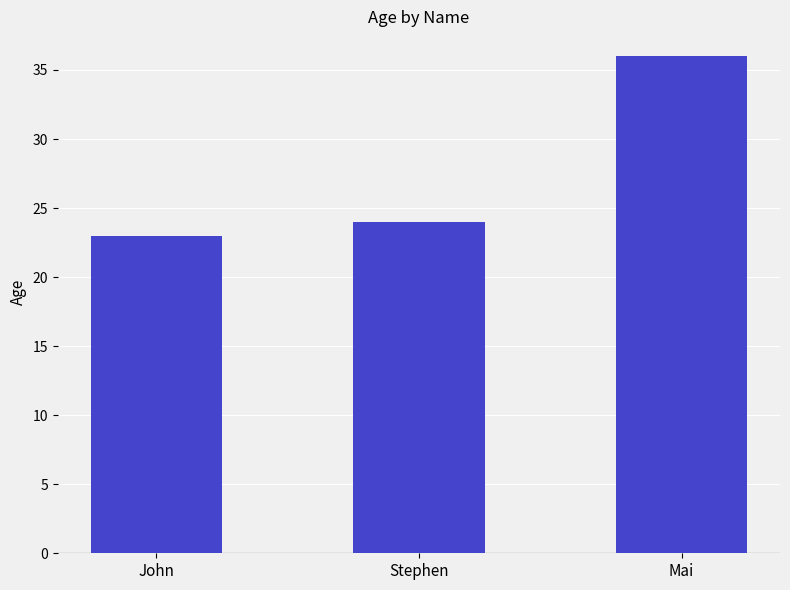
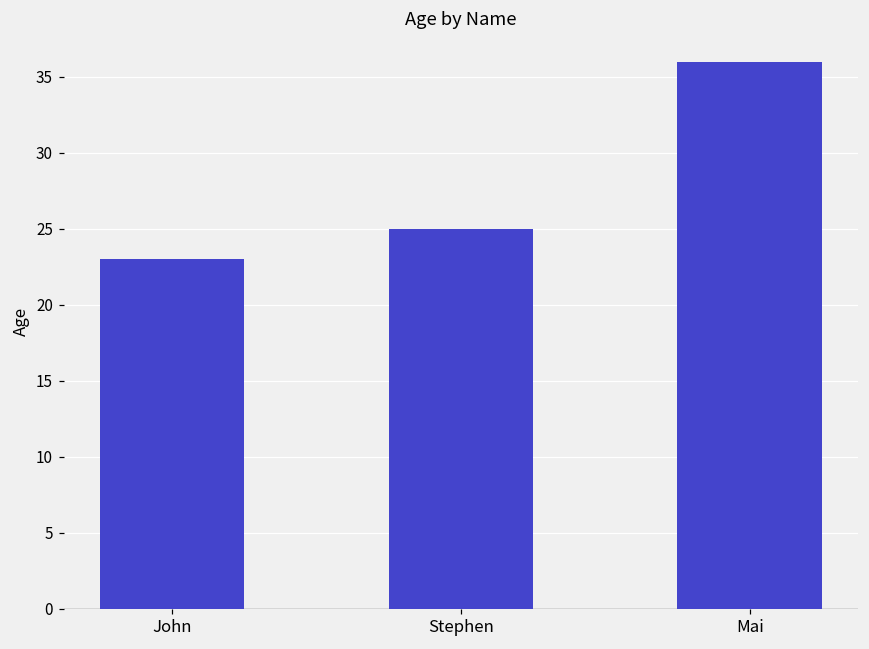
Stephen: 24 -> 25
